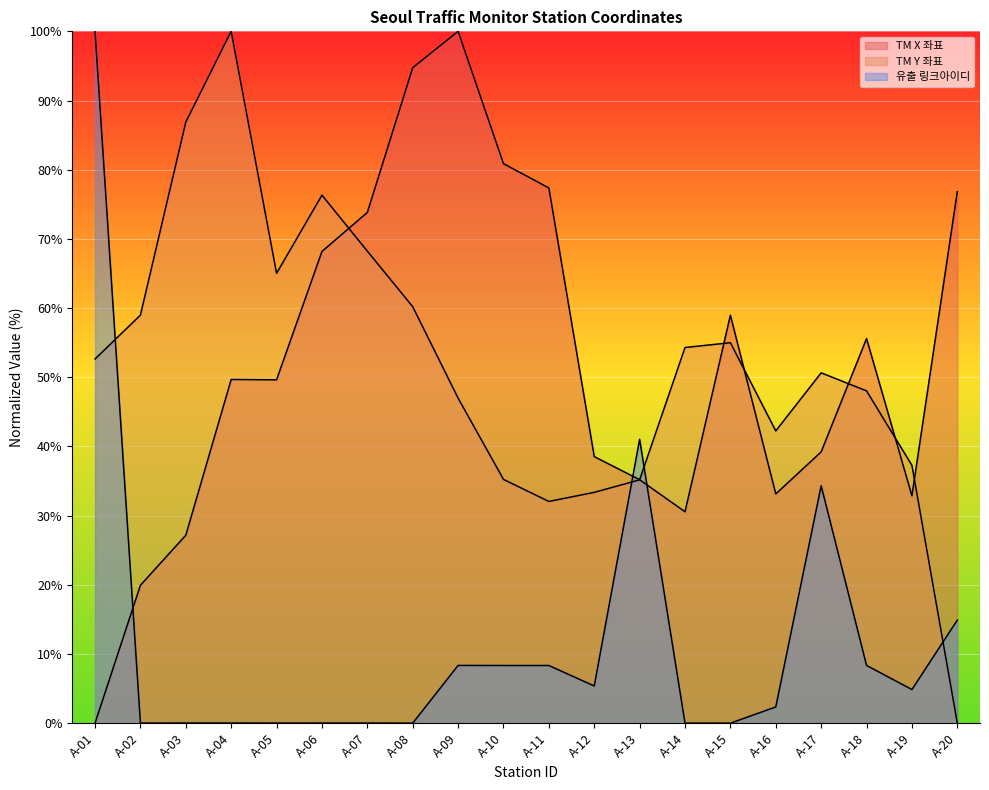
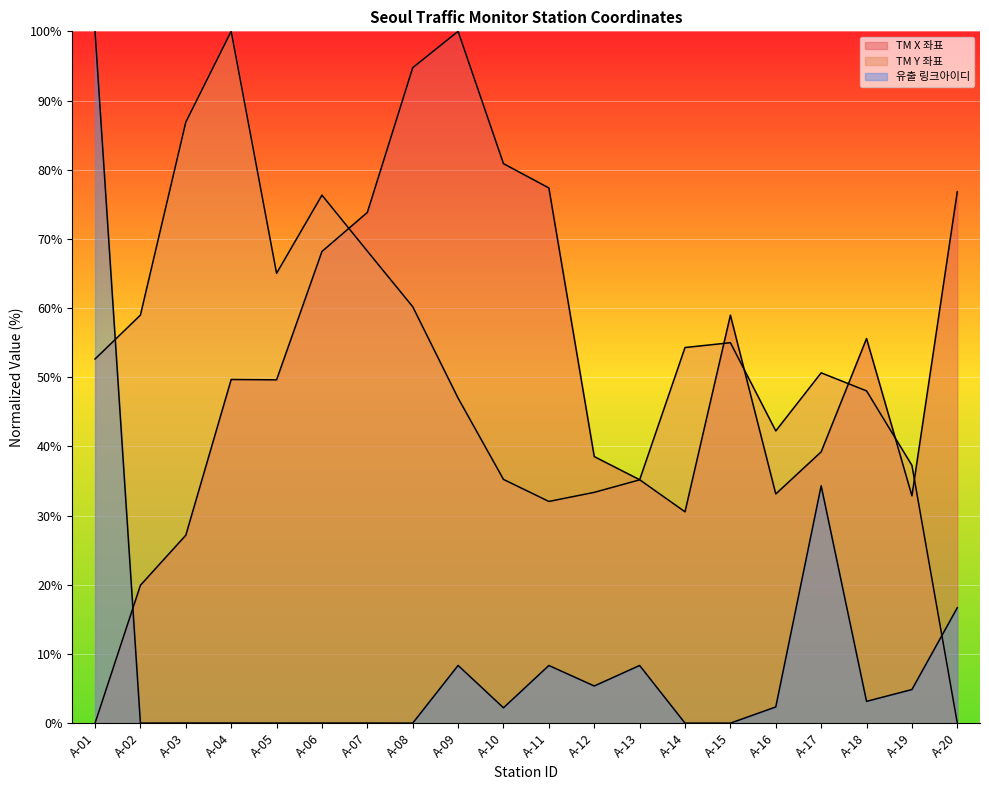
유출 링크아이디, A-10: 8% -> 2%
유출 링크아이디, A-13: 41% -> 8%
유출 링크아이디, A-18: 8% -> 3%
유출 링크아이디, A-20: 15% -> 17%
